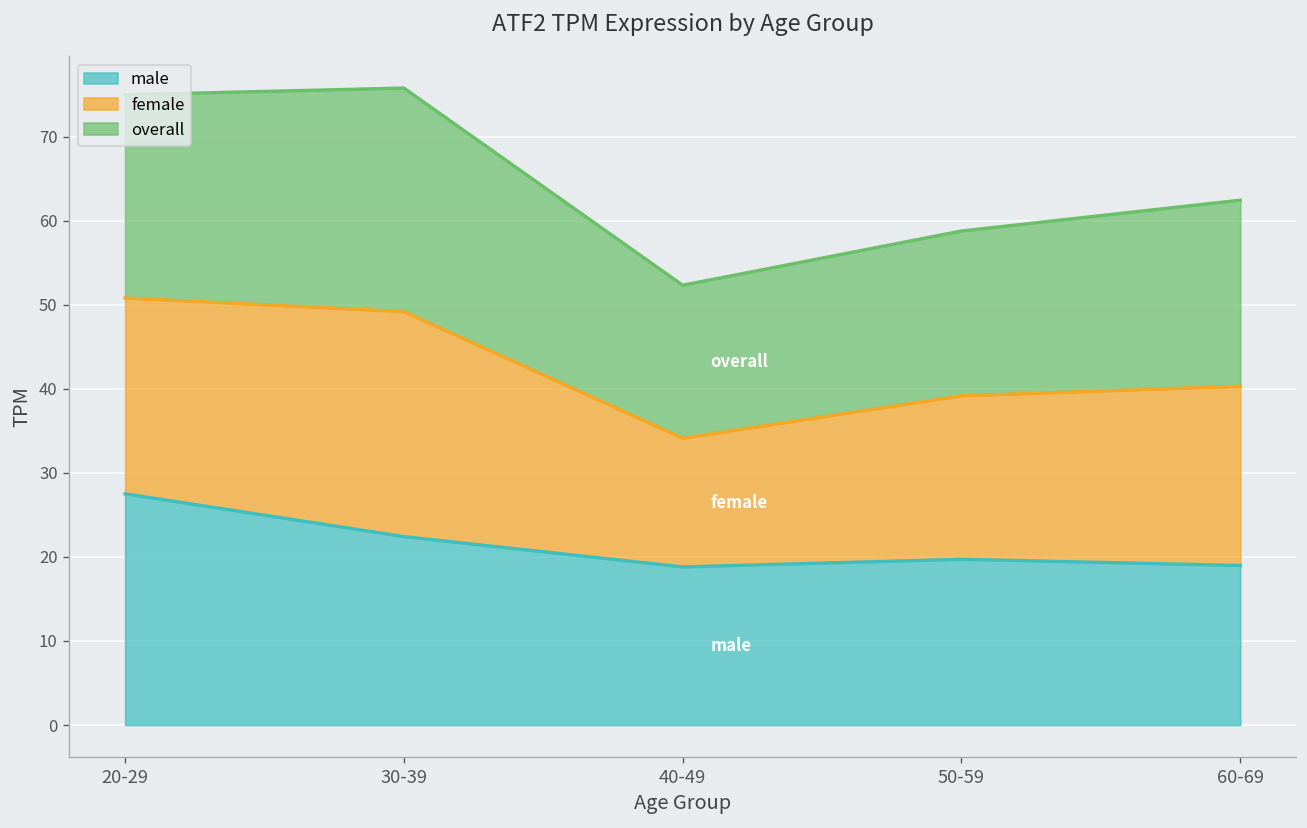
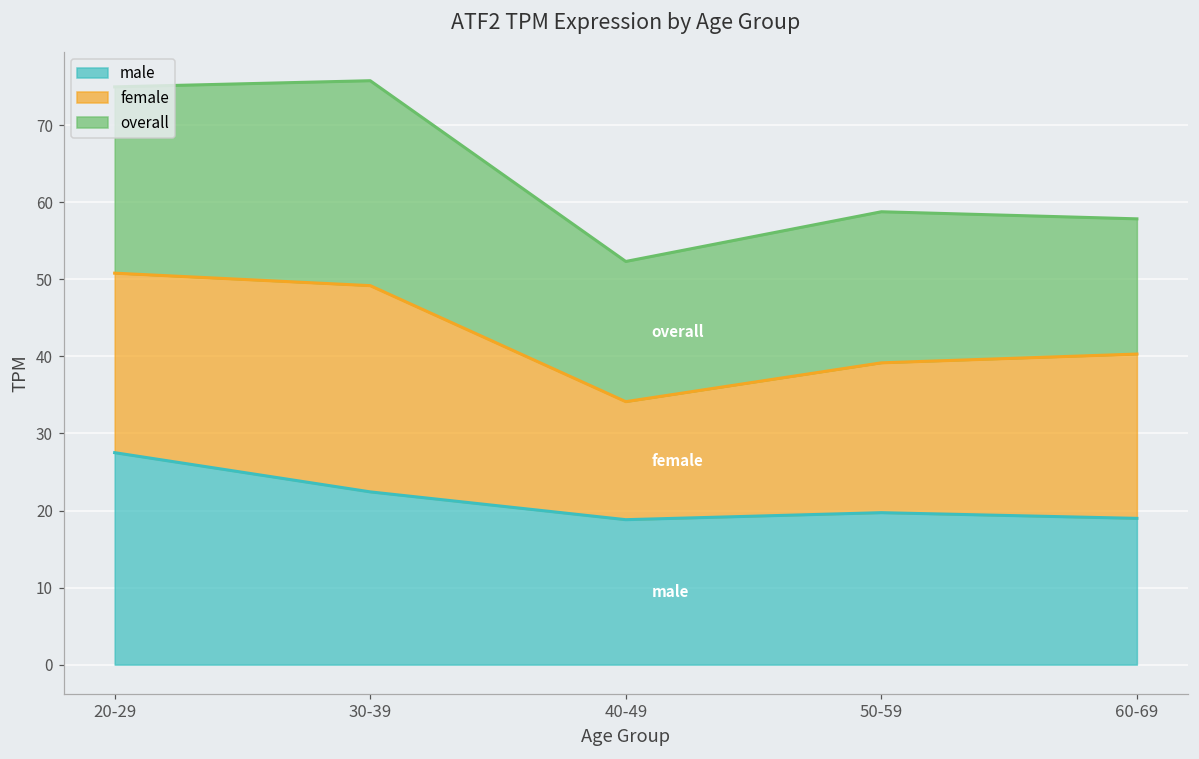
overall, 60-69: 22 -> 18
